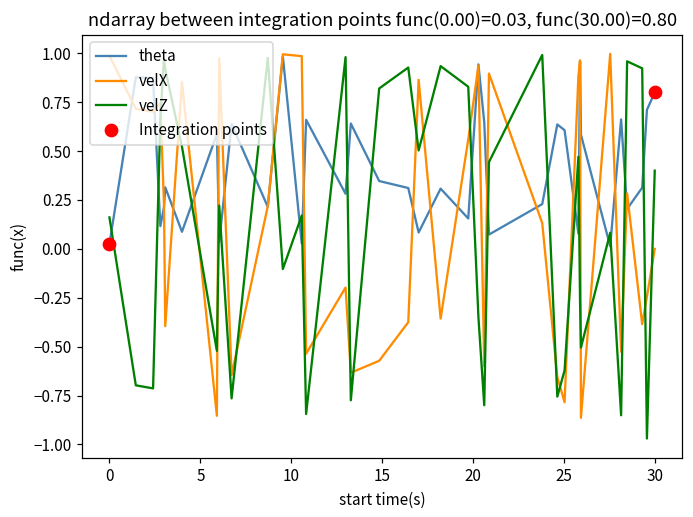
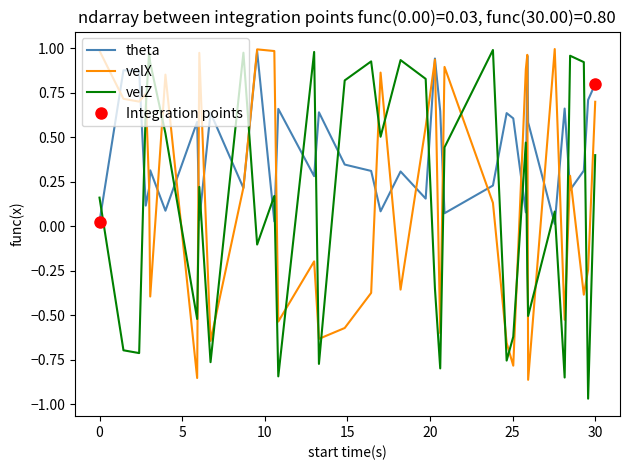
velX, 30: 0.0 -> 0.7
